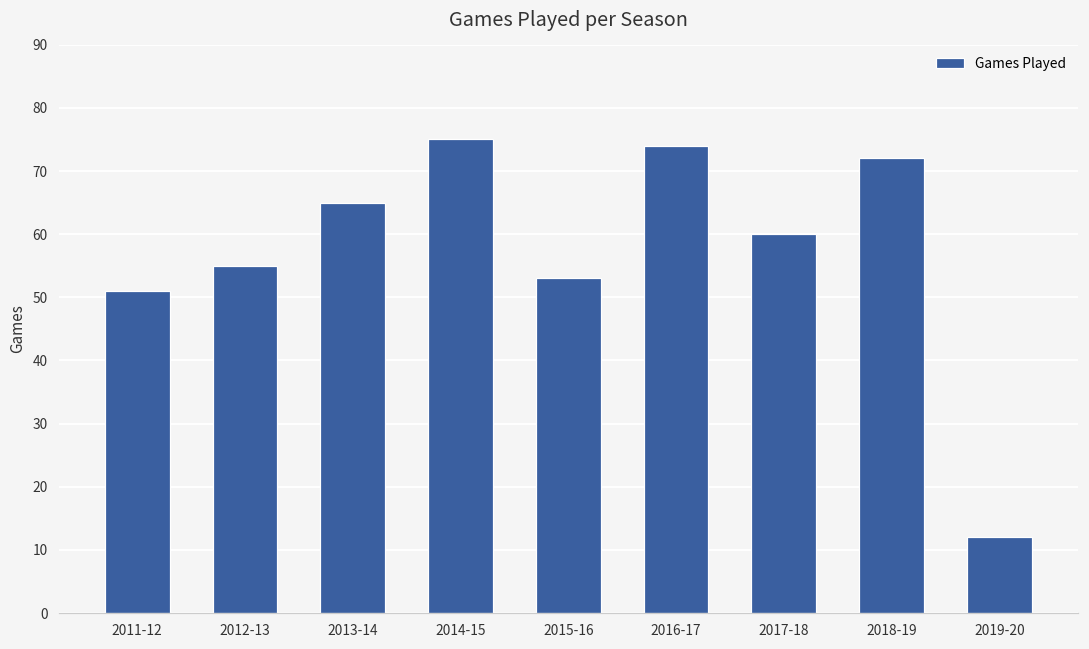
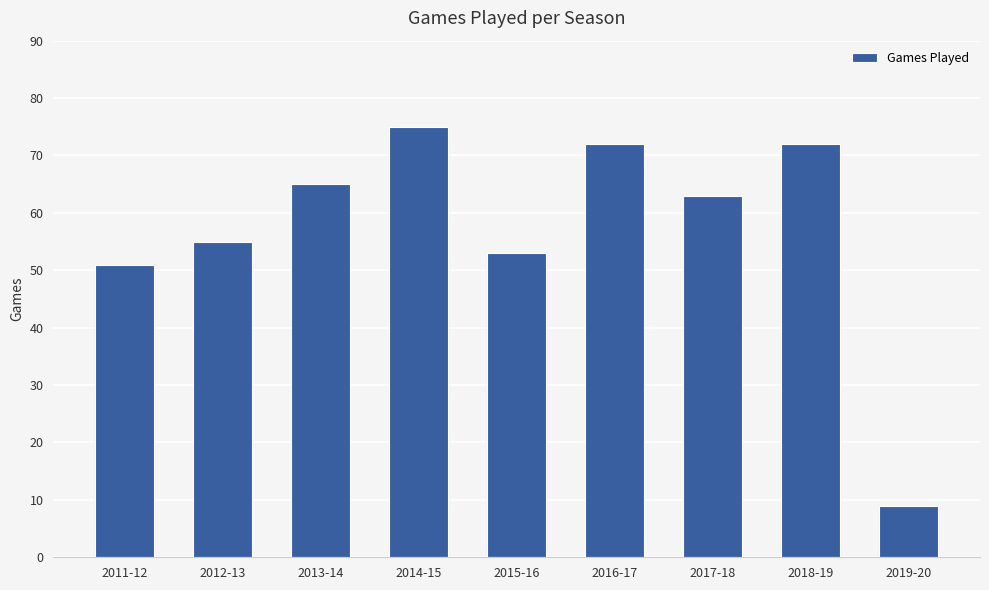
2016-17: 74 -> 72
2017-18: 60 -> 63
2019-20: 12 -> 9
